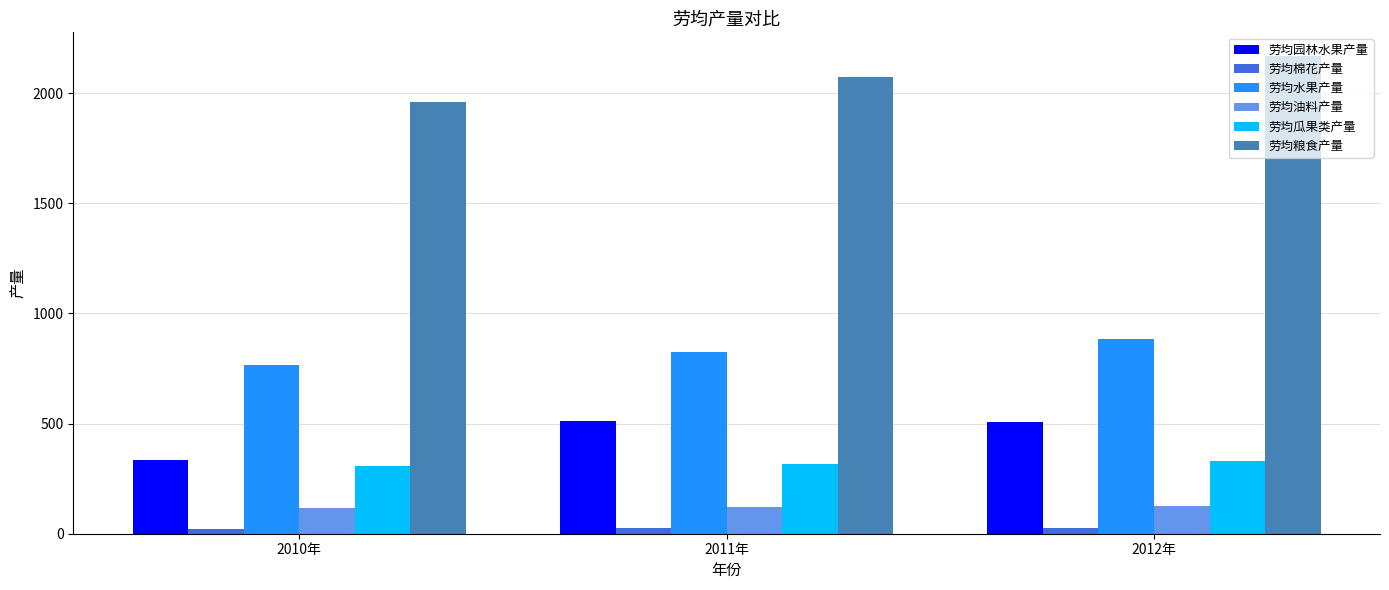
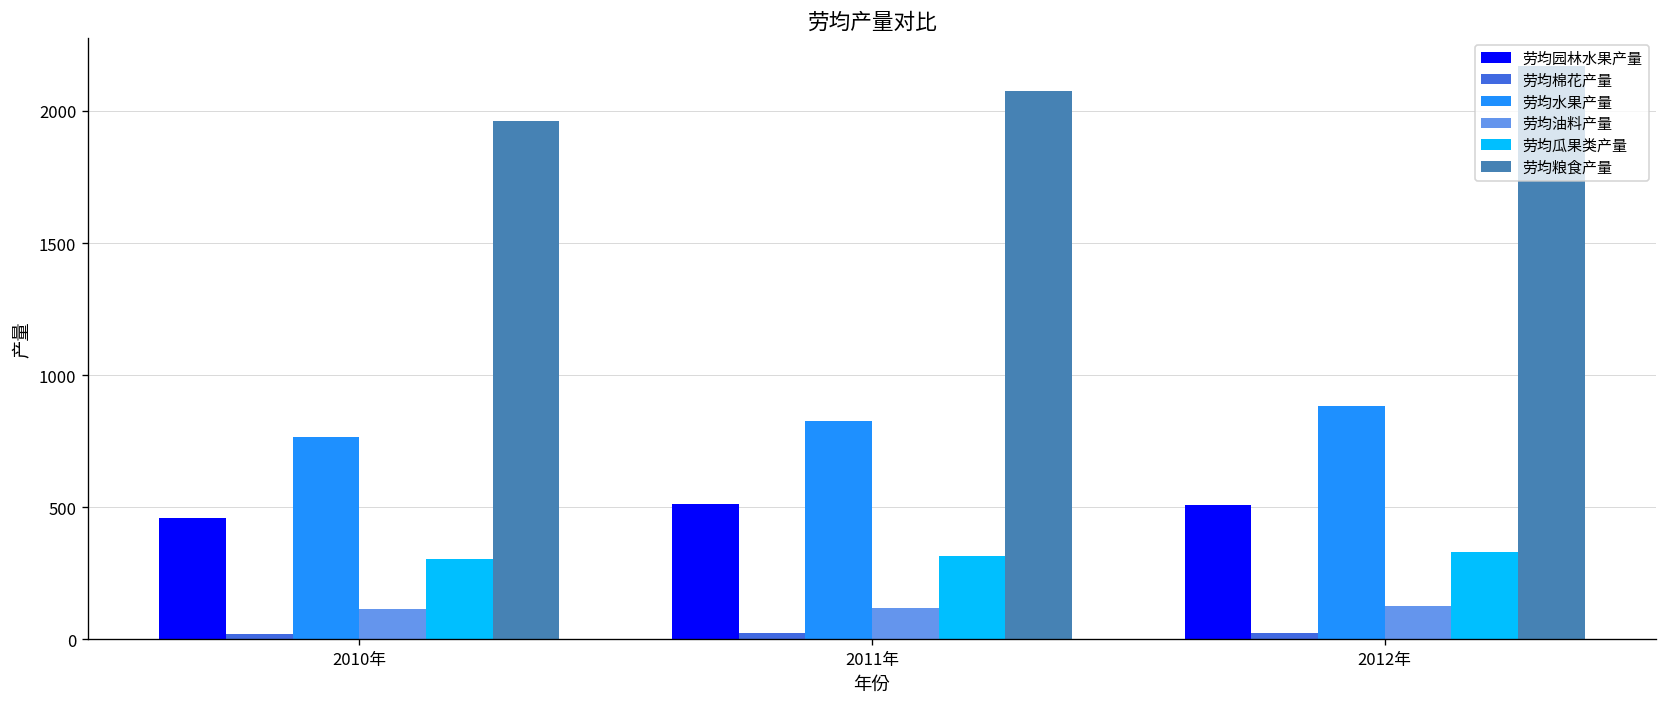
劳均园林水果产量, 2010年: 340 -> 460
